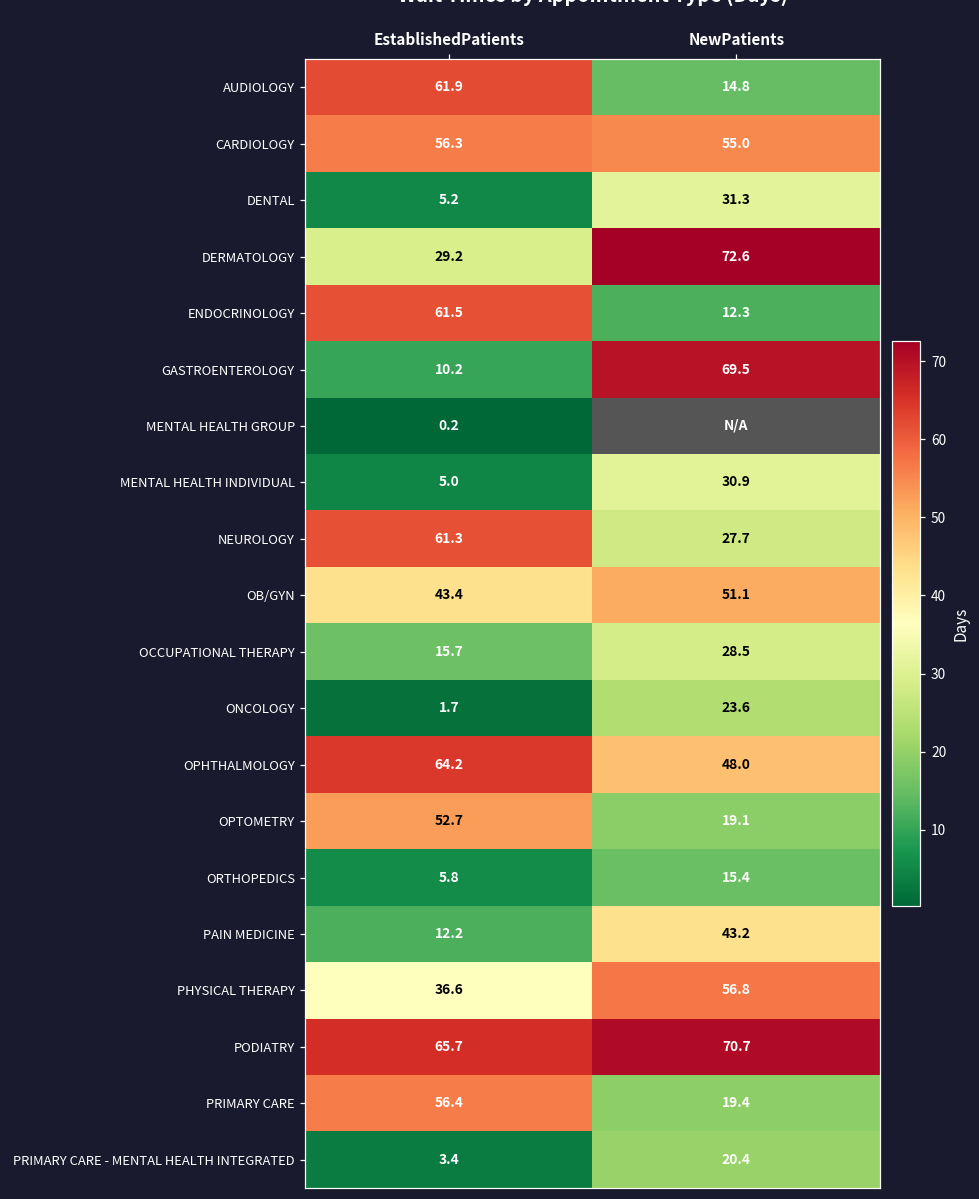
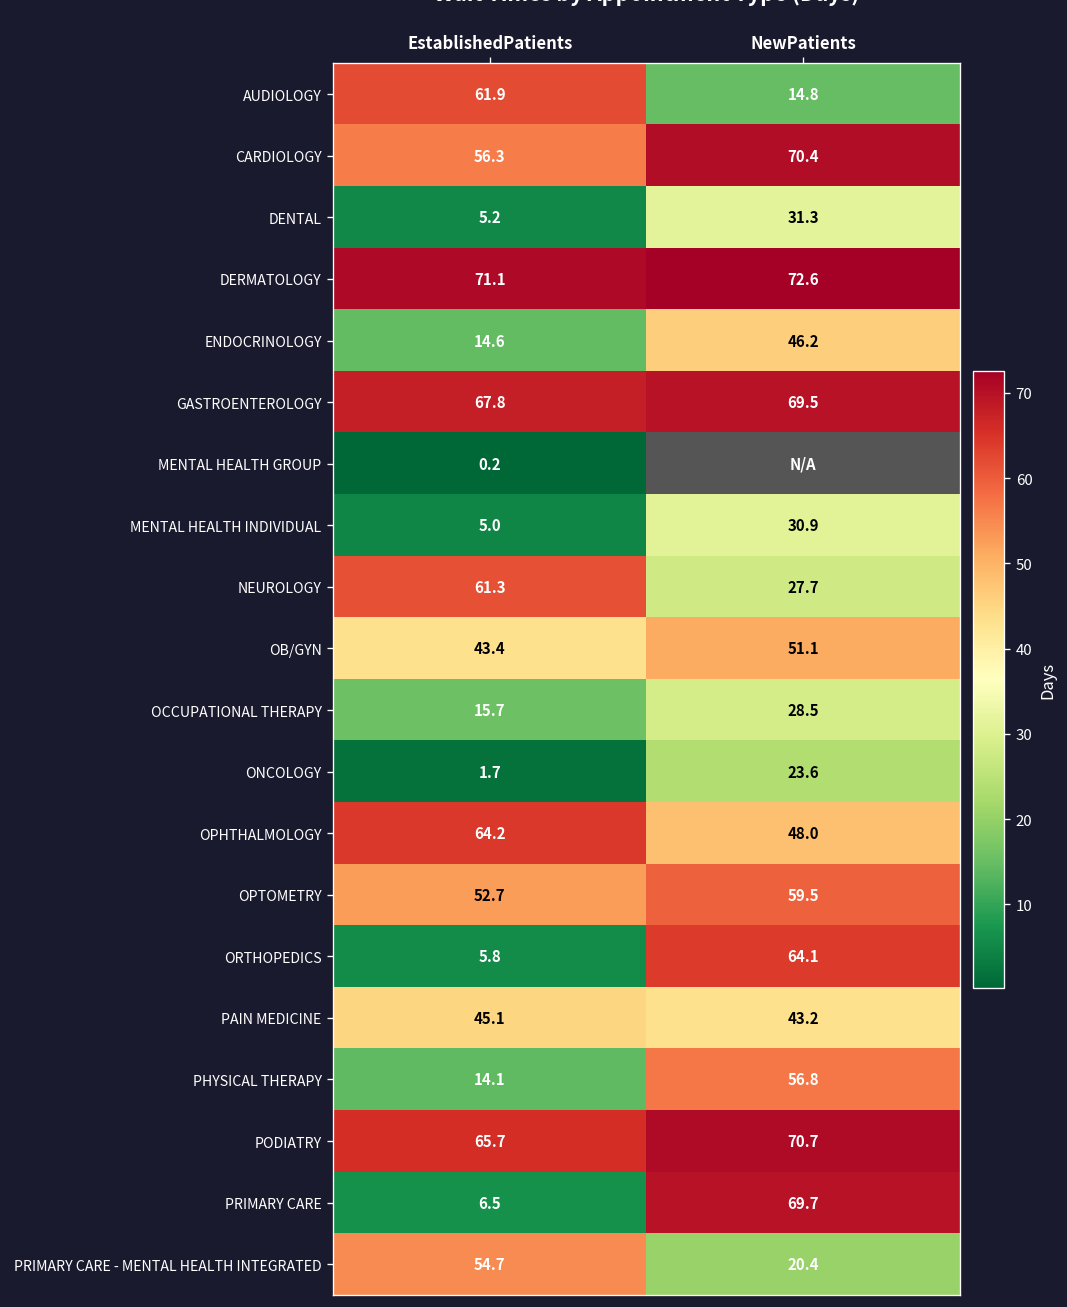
CARDIOLOGY, NewPatients: 55.0 -> 70.4
DERMATOLOGY, EstablishedPatients: 29.2 -> 71.1
ENDOCRINOLOGY, EstablishedPatients: 61.5 -> 14.6
ENDOCRINOLOGY, NewPatients: 12.3 -> 46.2
GASTROENTEROLOGY, EstablishedPatients: 10.2 -> 67.8
OPTOMETRY, NewPatients: 19.1 -> 59.5
ORTHOPEDICS, NewPatients: 15.4 -> 64.1
PAIN MEDICINE, EstablishedPatients: 12.2 -> 45.1
PHYSICAL THERAPY, EstablishedPatients: 36.6 -> 14.1
PRIMARY CARE, EstablishedPatients: 56.4 -> 6.5
PRIMARY CARE, NewPatients: 19.4 -> 69.7
PRIMARY CARE - MENTAL HEALTH INTEGRATED, EstablishedPatients: 3.4 -> 54.7
